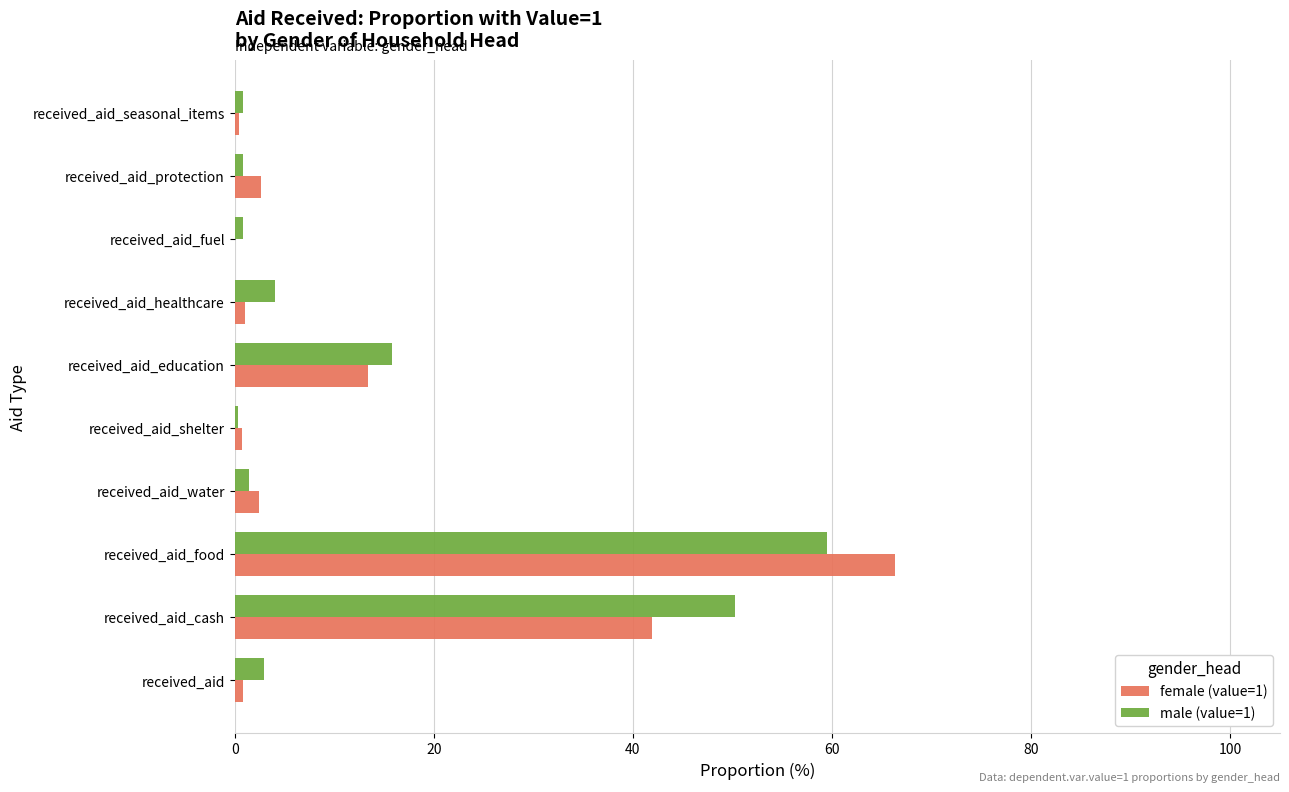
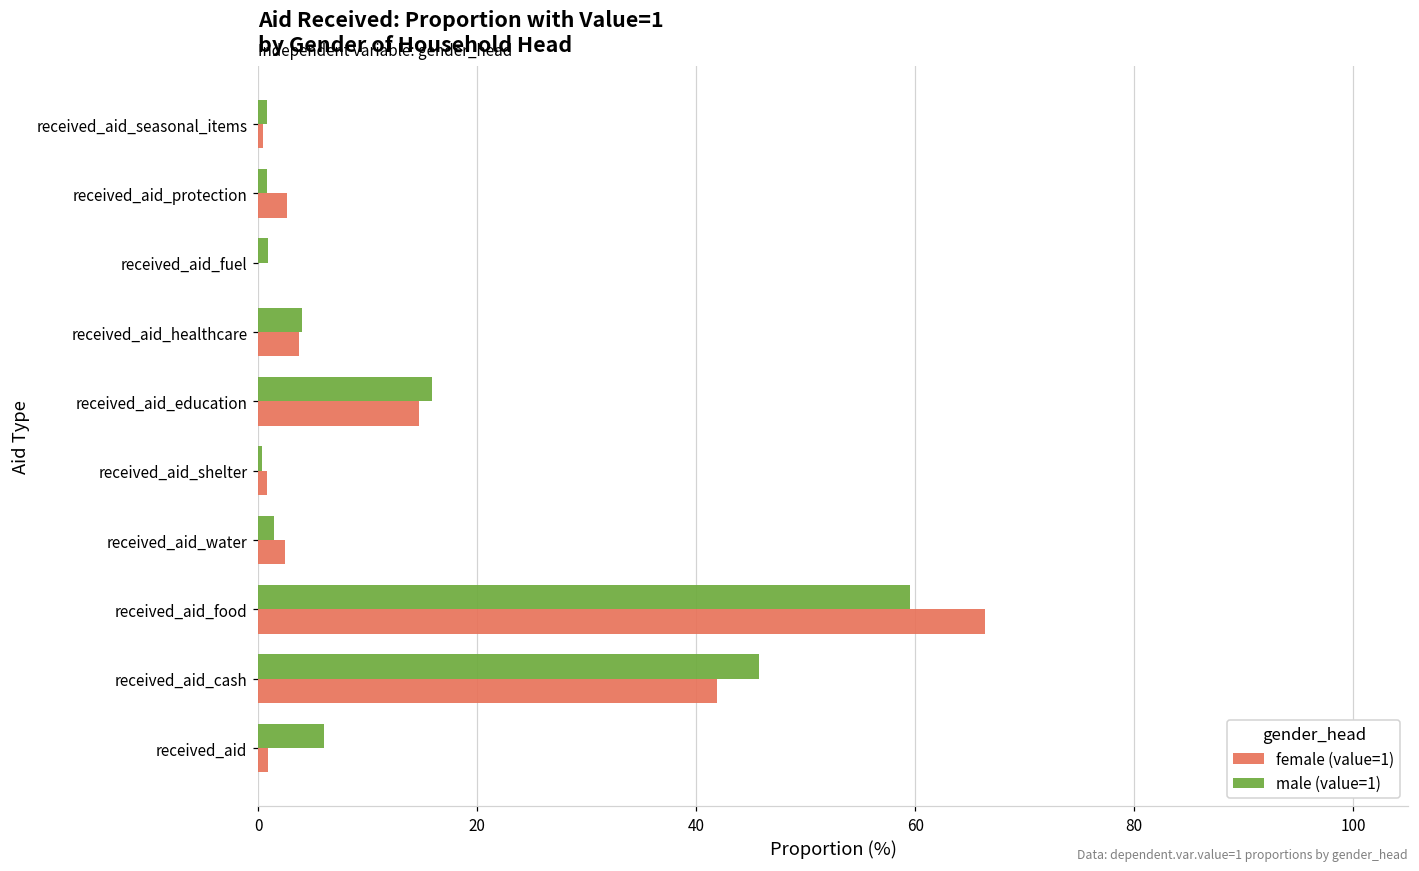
female (value=1), received_aid_healthcare: 1 -> 4
female (value=1), received_aid_education: 13 -> 15
male (value=1), received_aid_cash: 50 -> 46
male (value=1), received_aid: 3 -> 6
